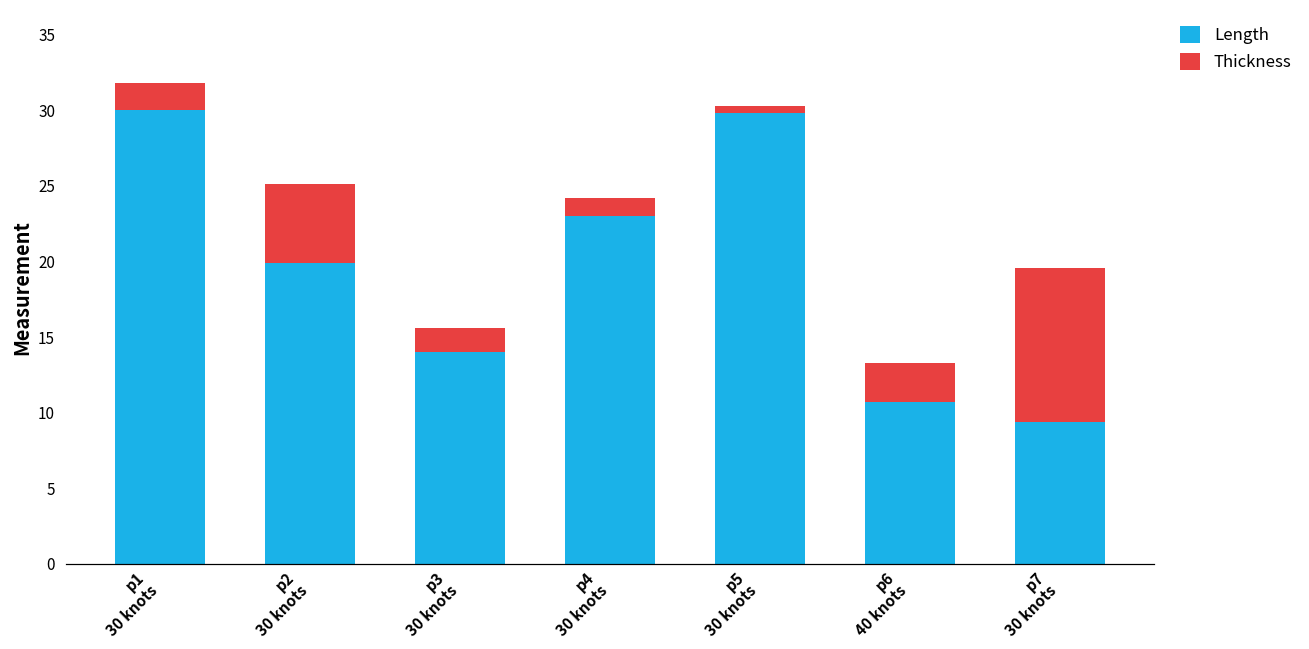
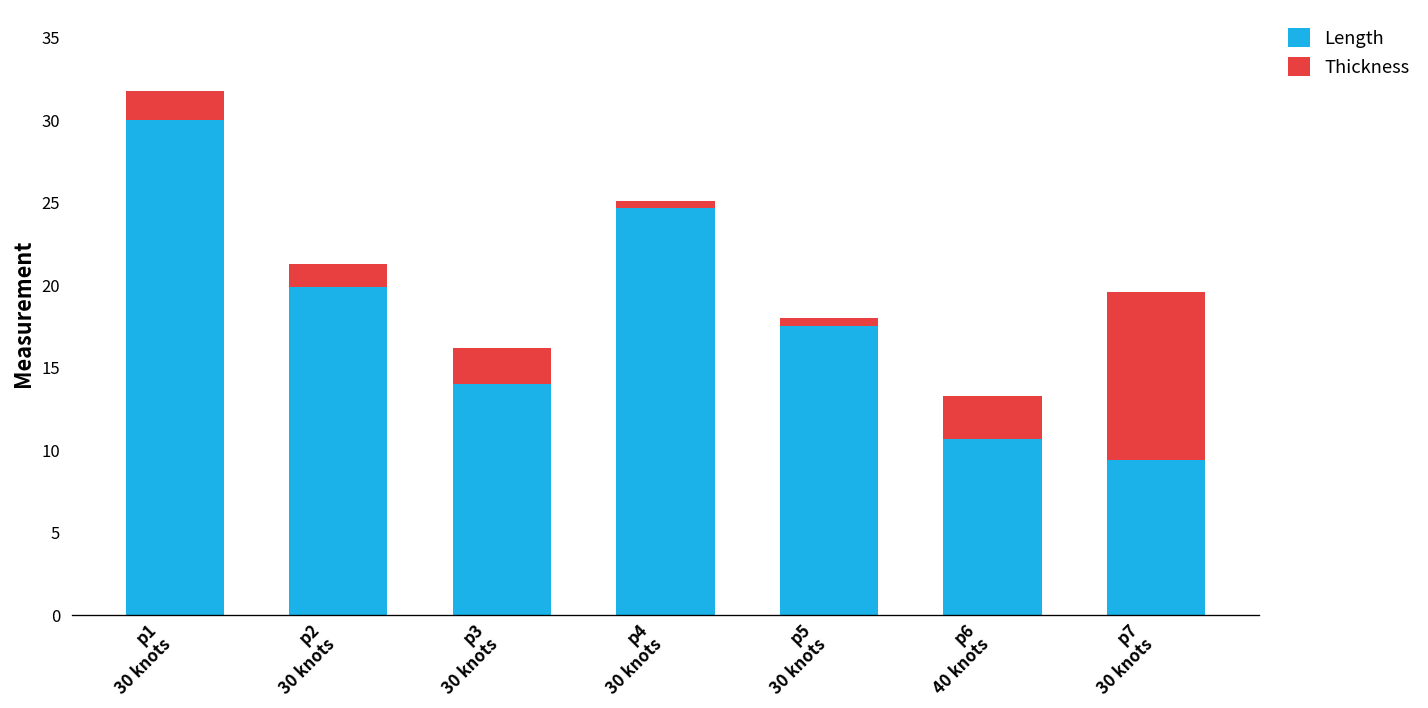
Thickness, p2 30 knots: 5.2 -> 1.4
Thickness, p3 30 knots: 1.6 -> 2.2
Length, p4 30 knots: 23.0 -> 24.7
Thickness, p4 30 knots: 1.2 -> 0.4
Length, p5 30 knots: 29.8 -> 17.5
